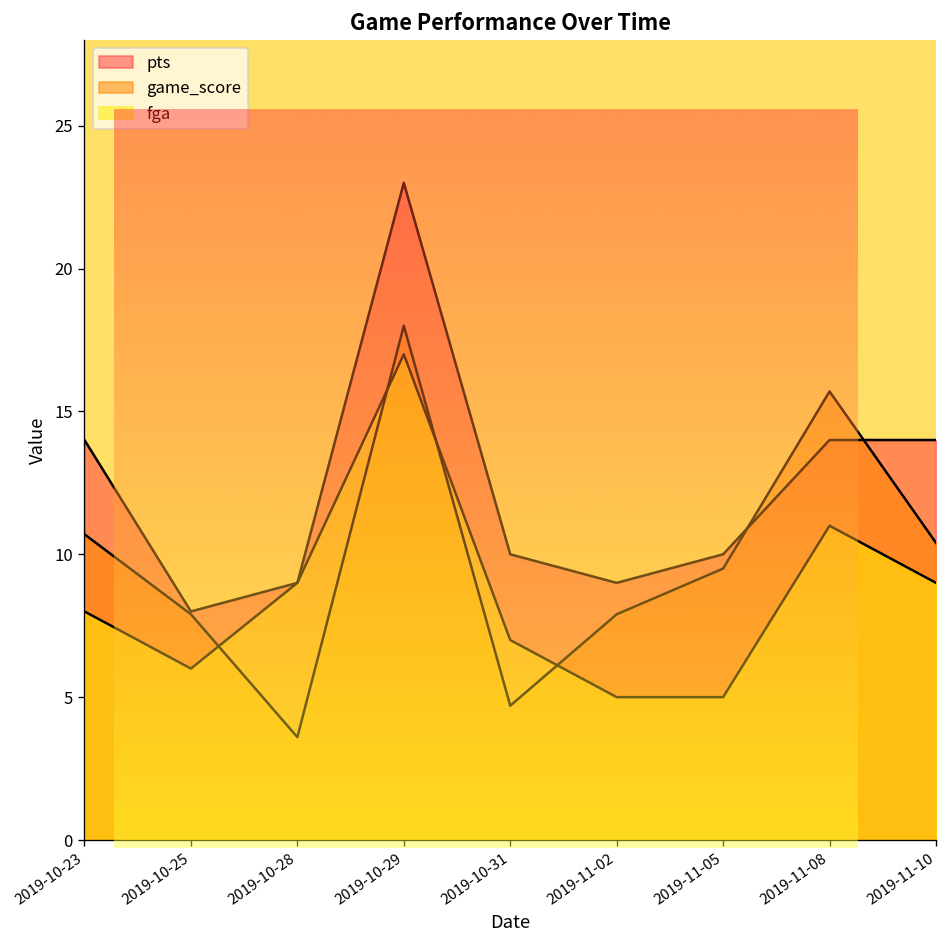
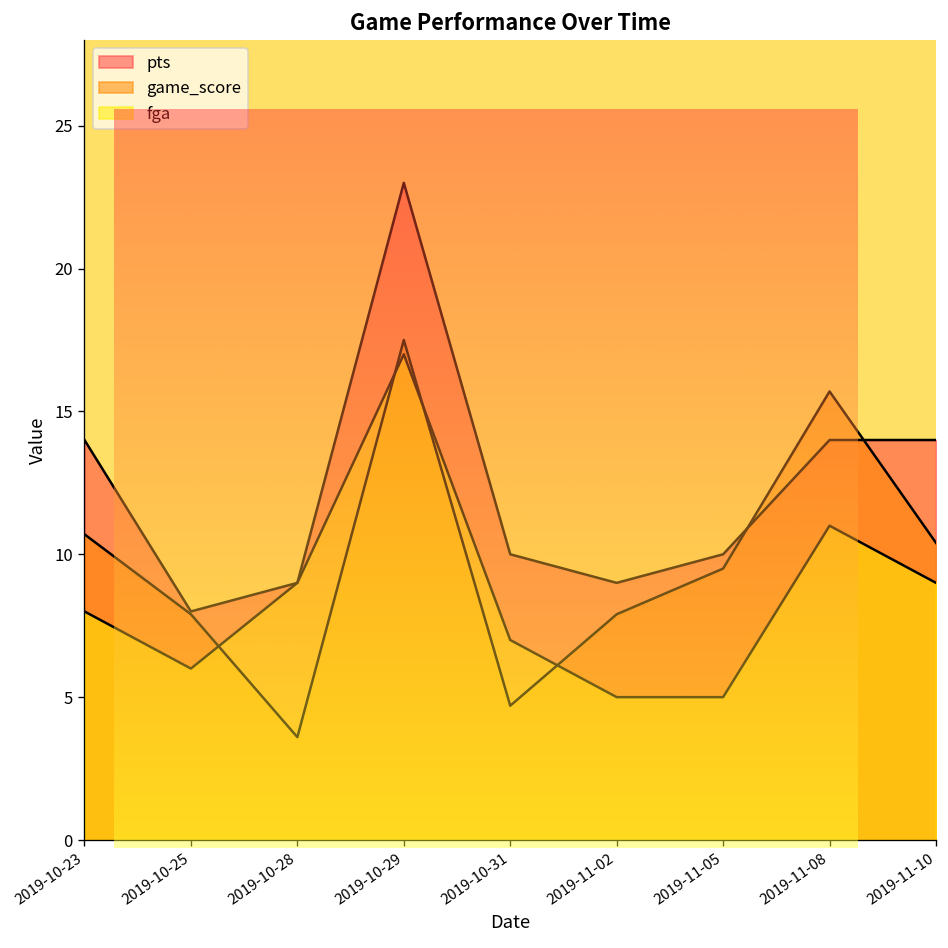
game_score, 2019-10-29: 18.0 -> 17.5
